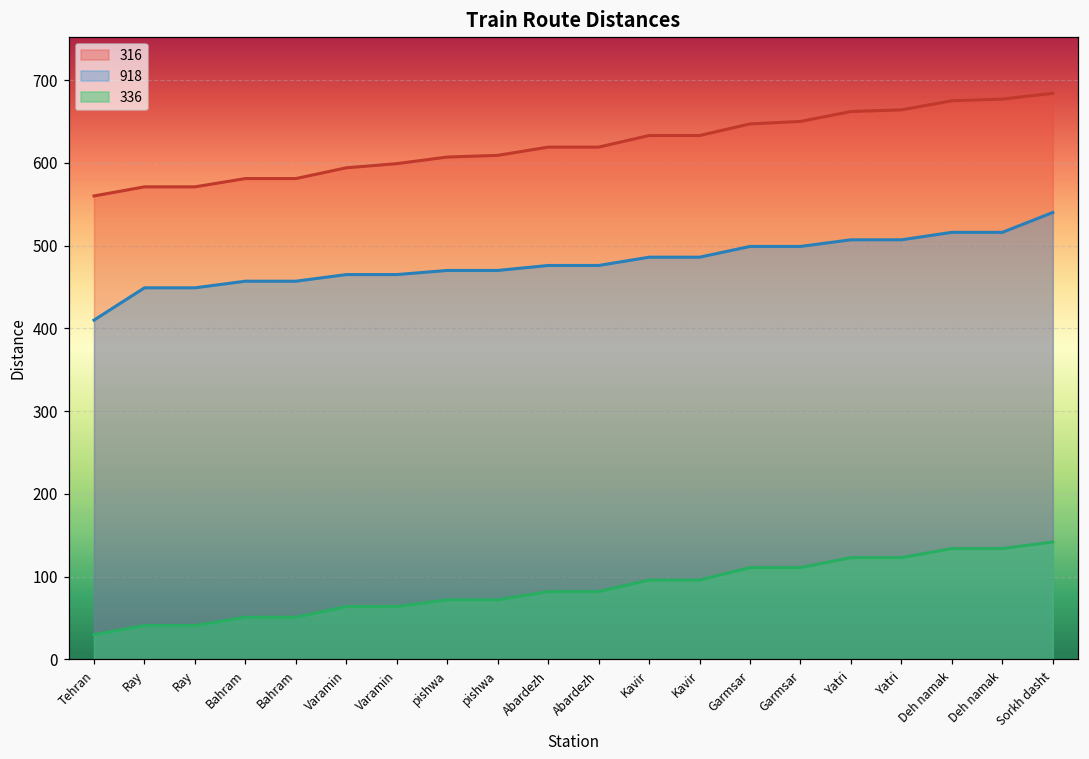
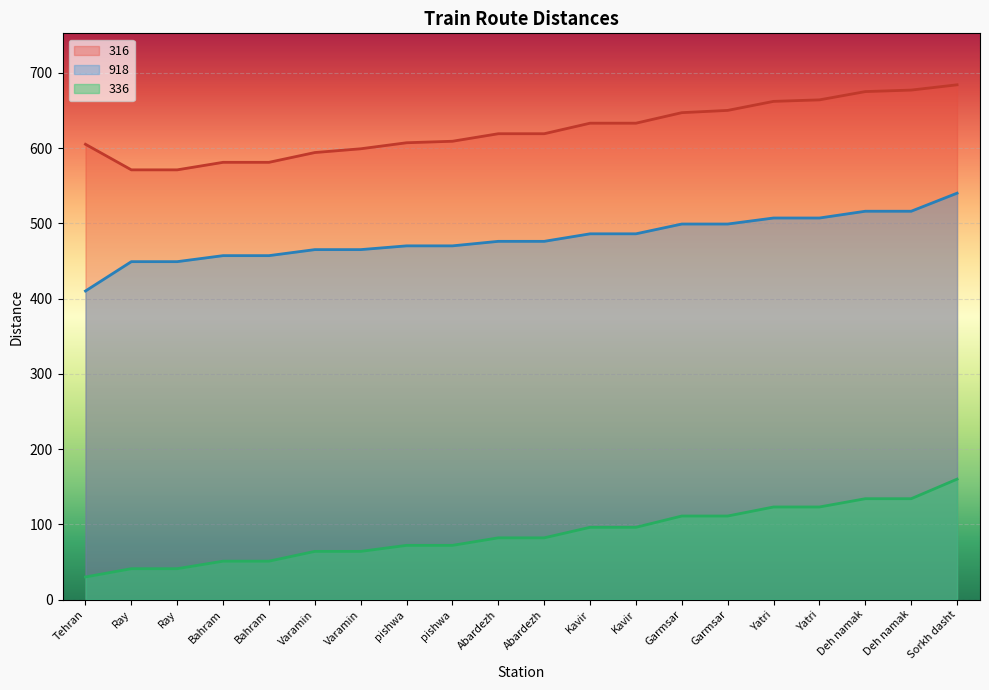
316, Tehran: 560 -> 610
336, Sorkh dasht: 140 -> 160
